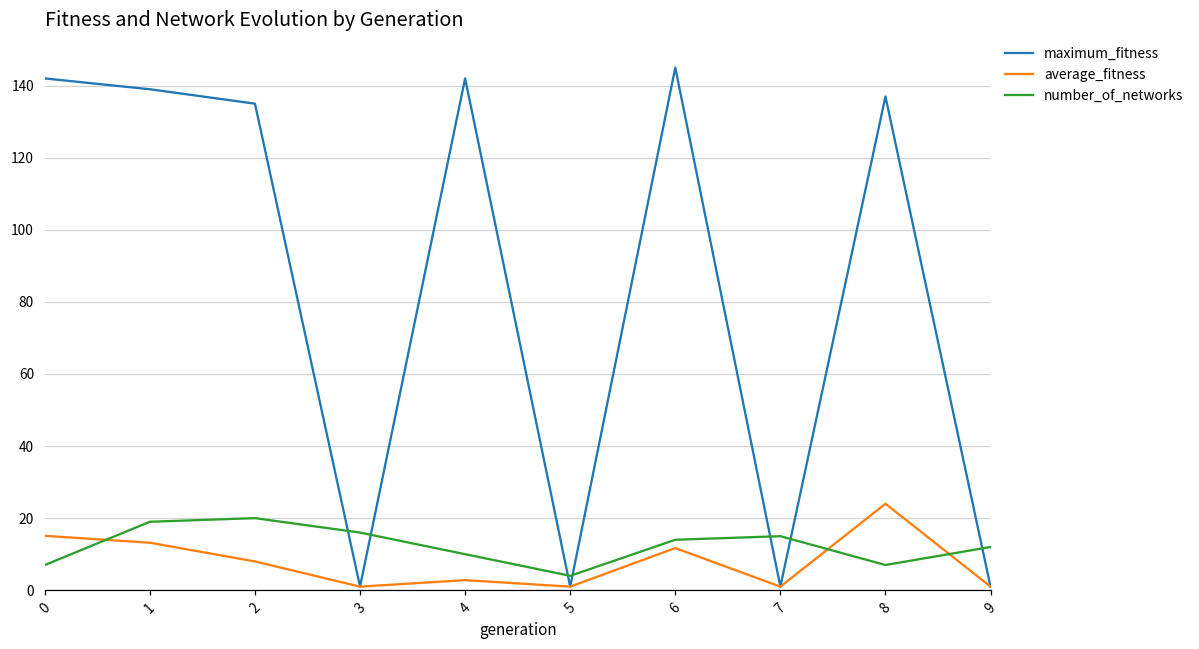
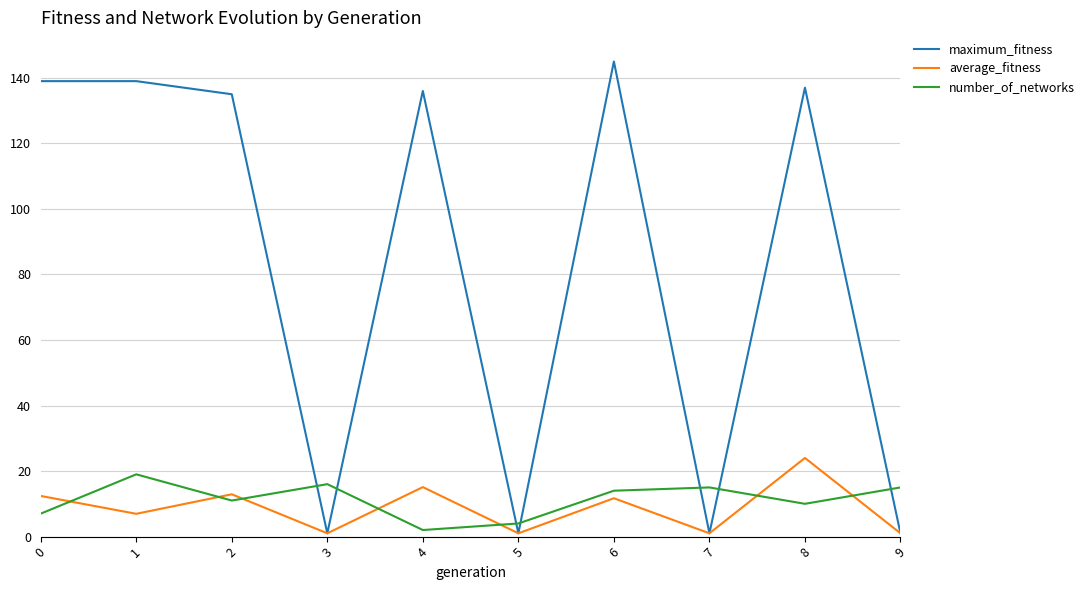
maximum_fitness, 0: 142 -> 139
average_fitness, 0: 15 -> 12
average_fitness, 1: 13 -> 7
average_fitness, 2: 8 -> 13
number_of_networks, 2: 20 -> 11
maximum_fitness, 4: 142 -> 136
average_fitness, 4: 3 -> 15
number_of_networks, 4: 10 -> 2
number_of_networks, 8: 7 -> 10
number_of_networks, 9: 12 -> 15
